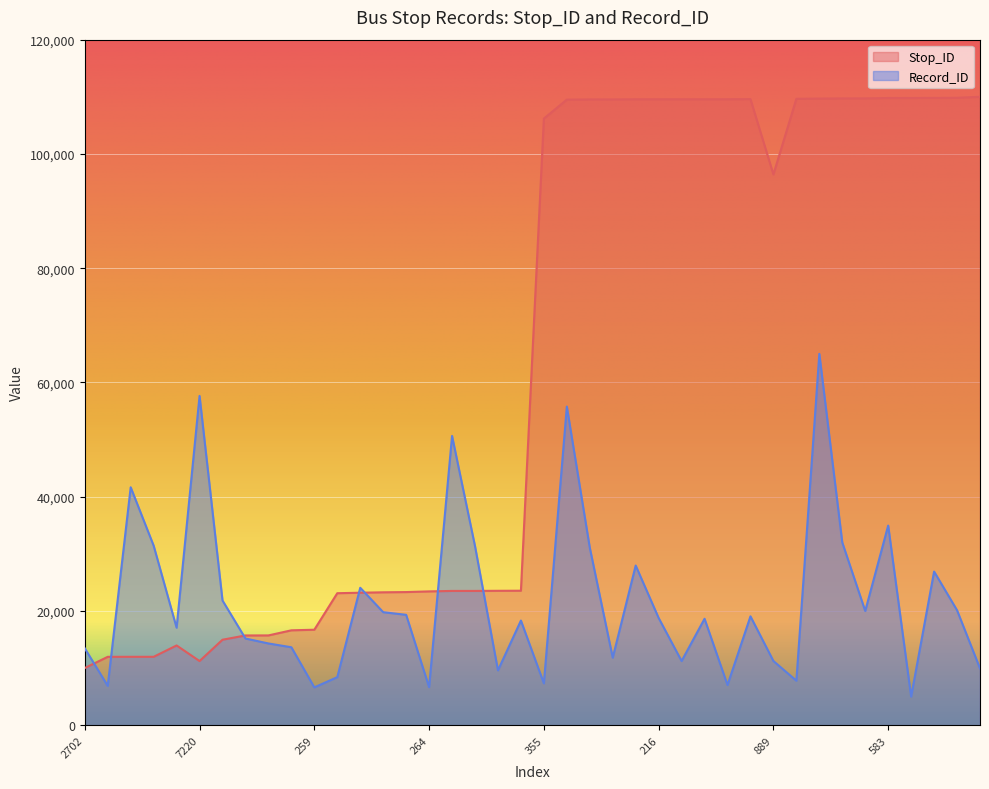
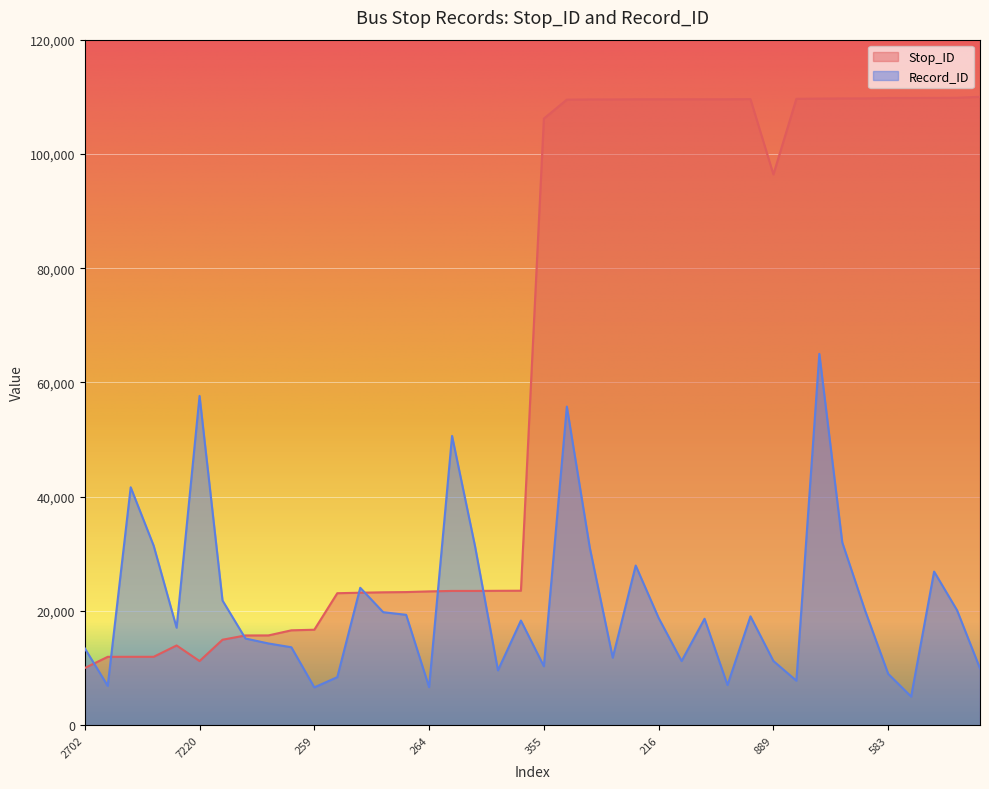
Record_ID, 355: 7,000 -> 10,000
Record_ID, 583: 35,000 -> 9,000
